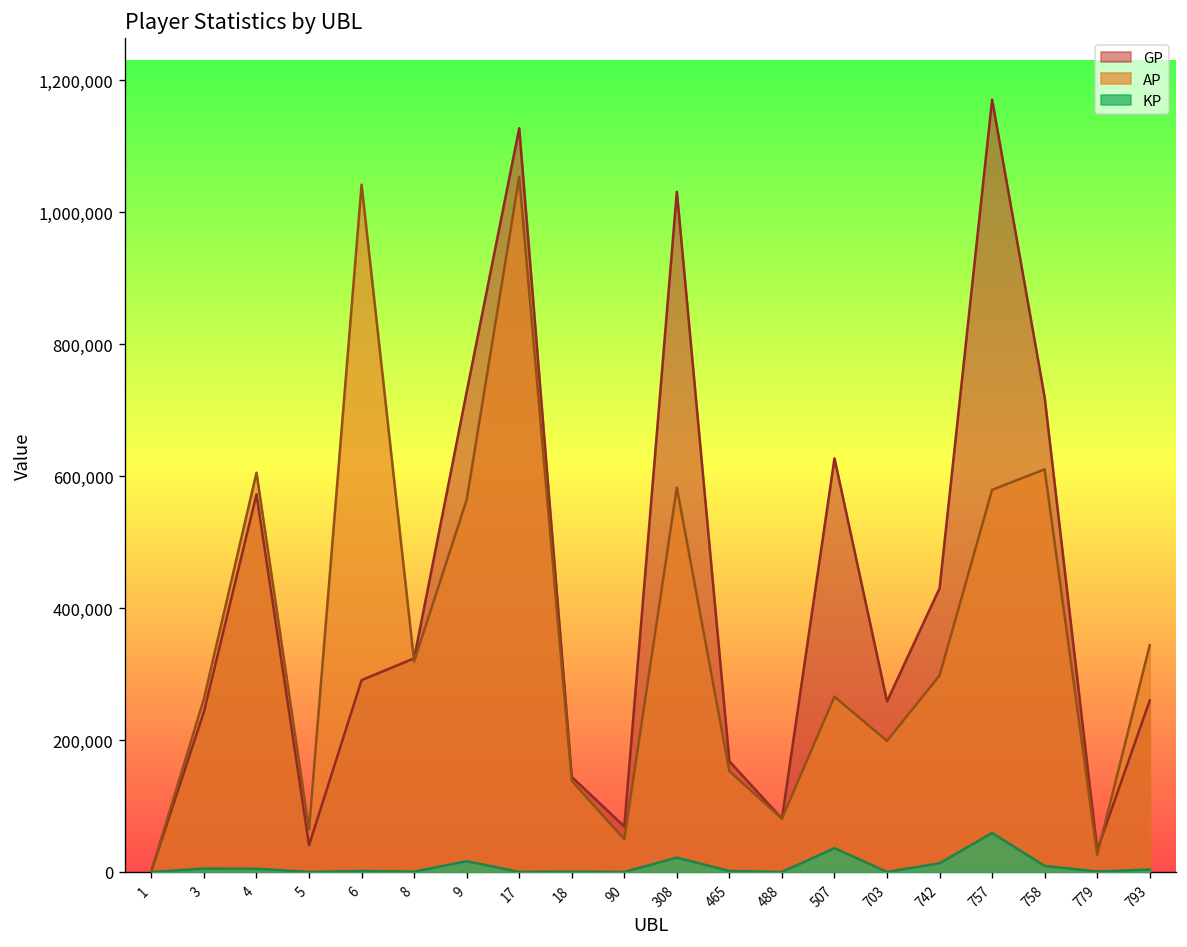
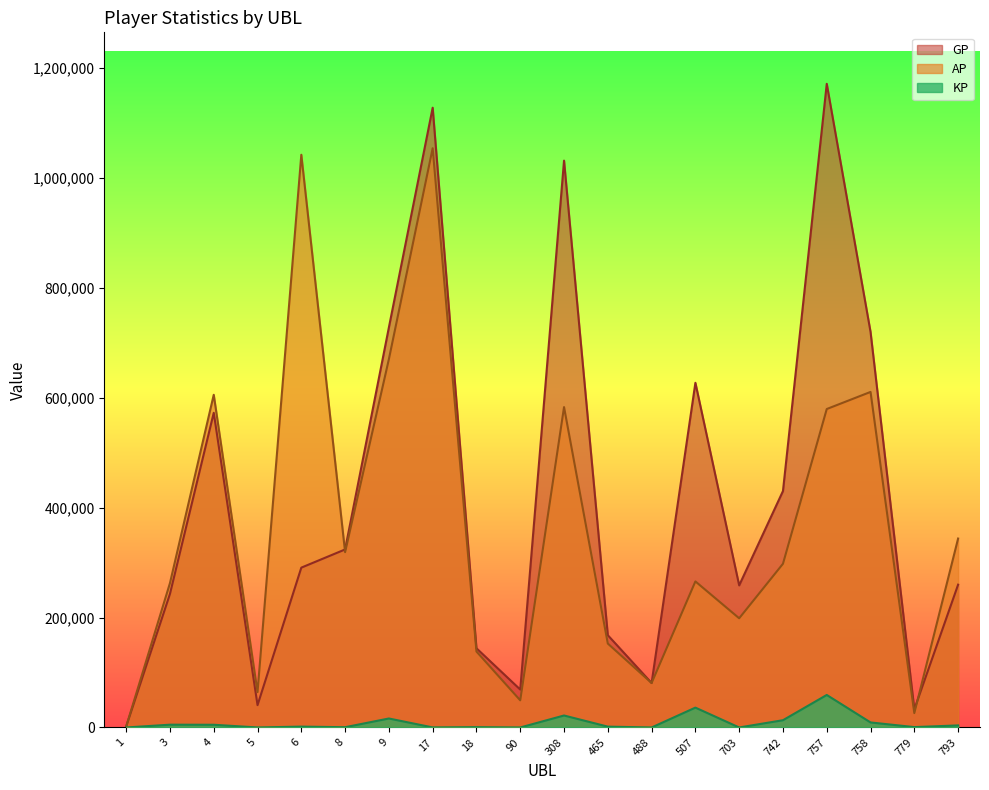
AP, 9: 560,000 -> 670,000
